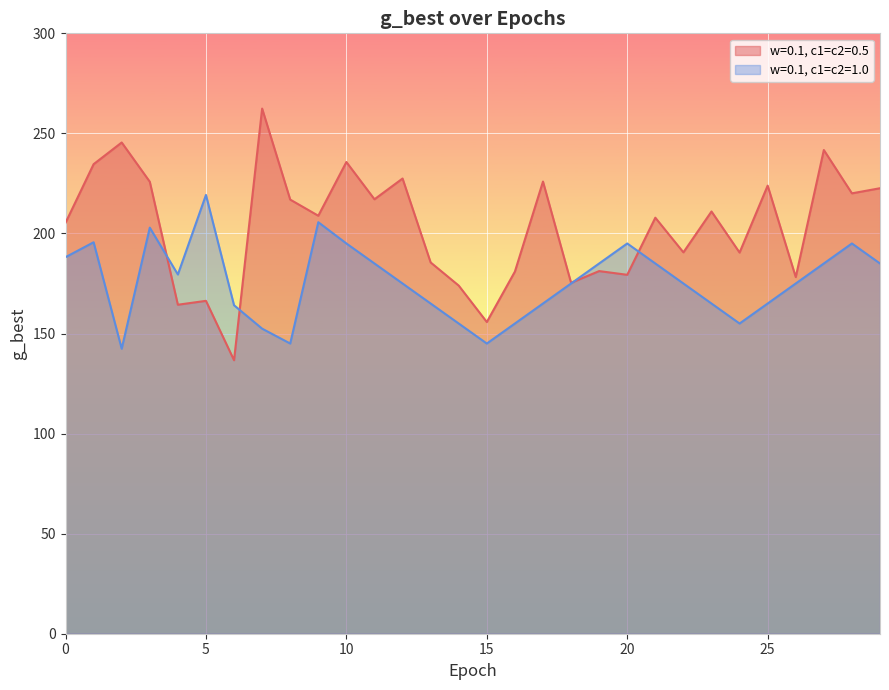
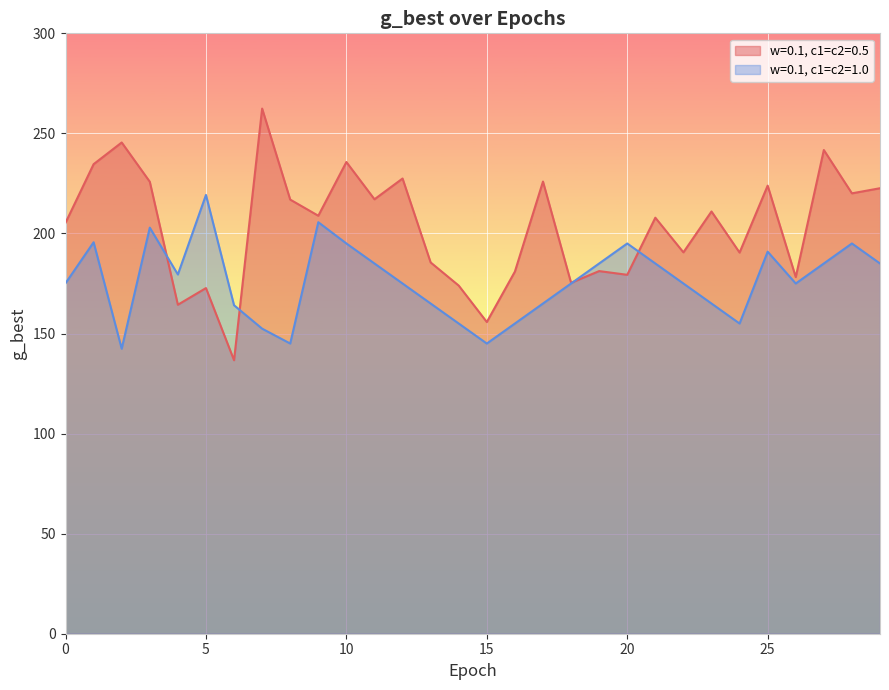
w=0.1, c1=c2=1.0, 0: 188 -> 175
w=0.1, c1=c2=0.5, 5: 166 -> 173
w=0.1, c1=c2=1.0, 25: 165 -> 191
